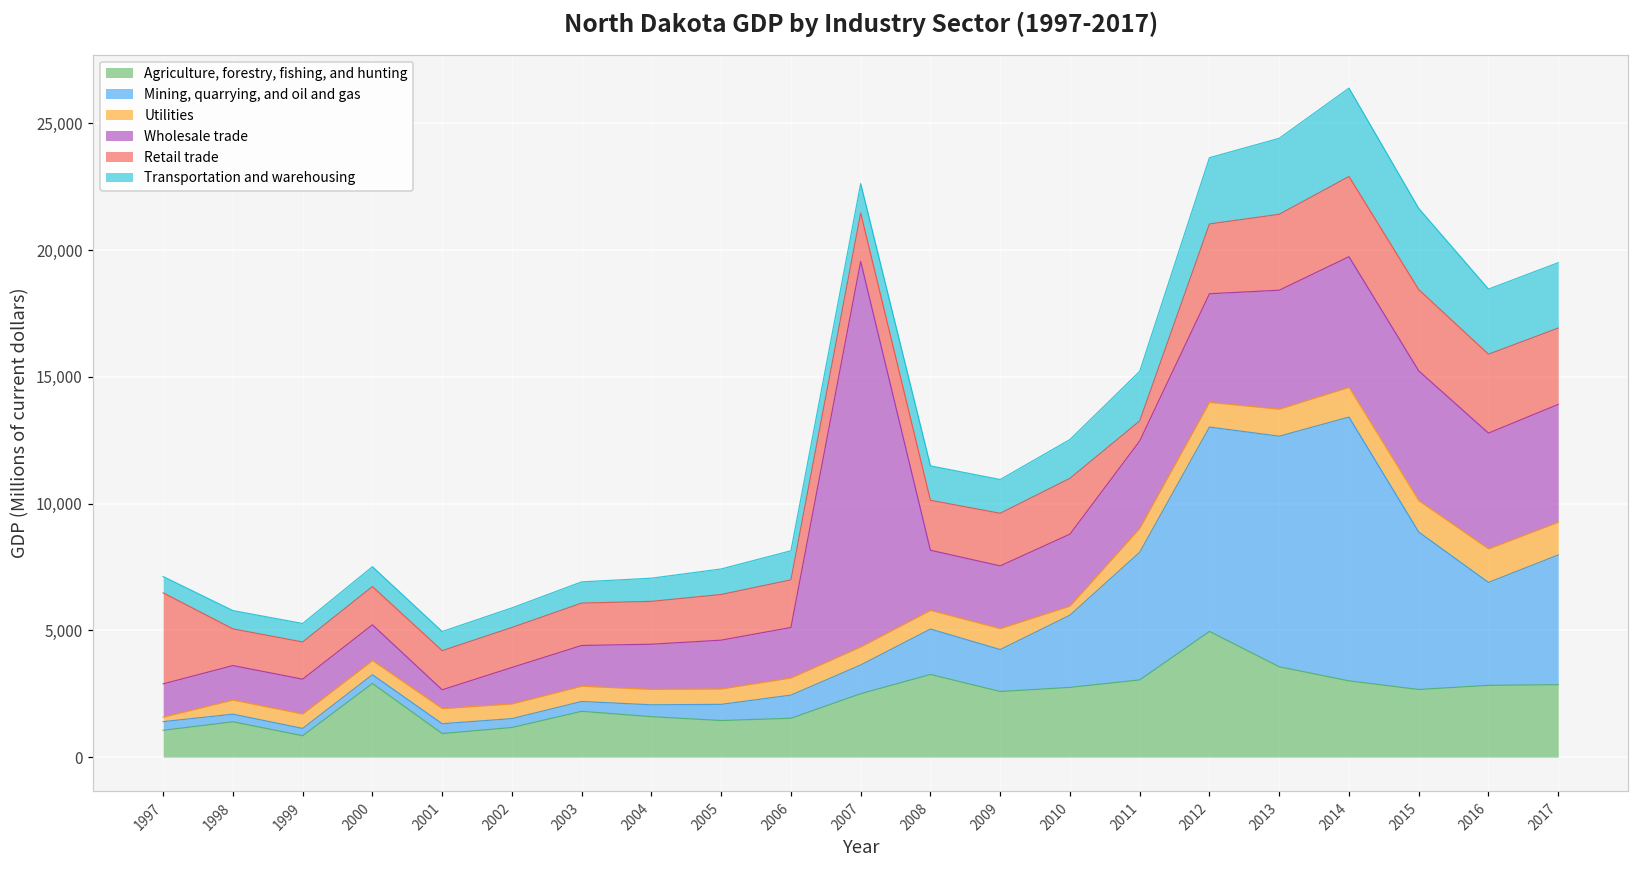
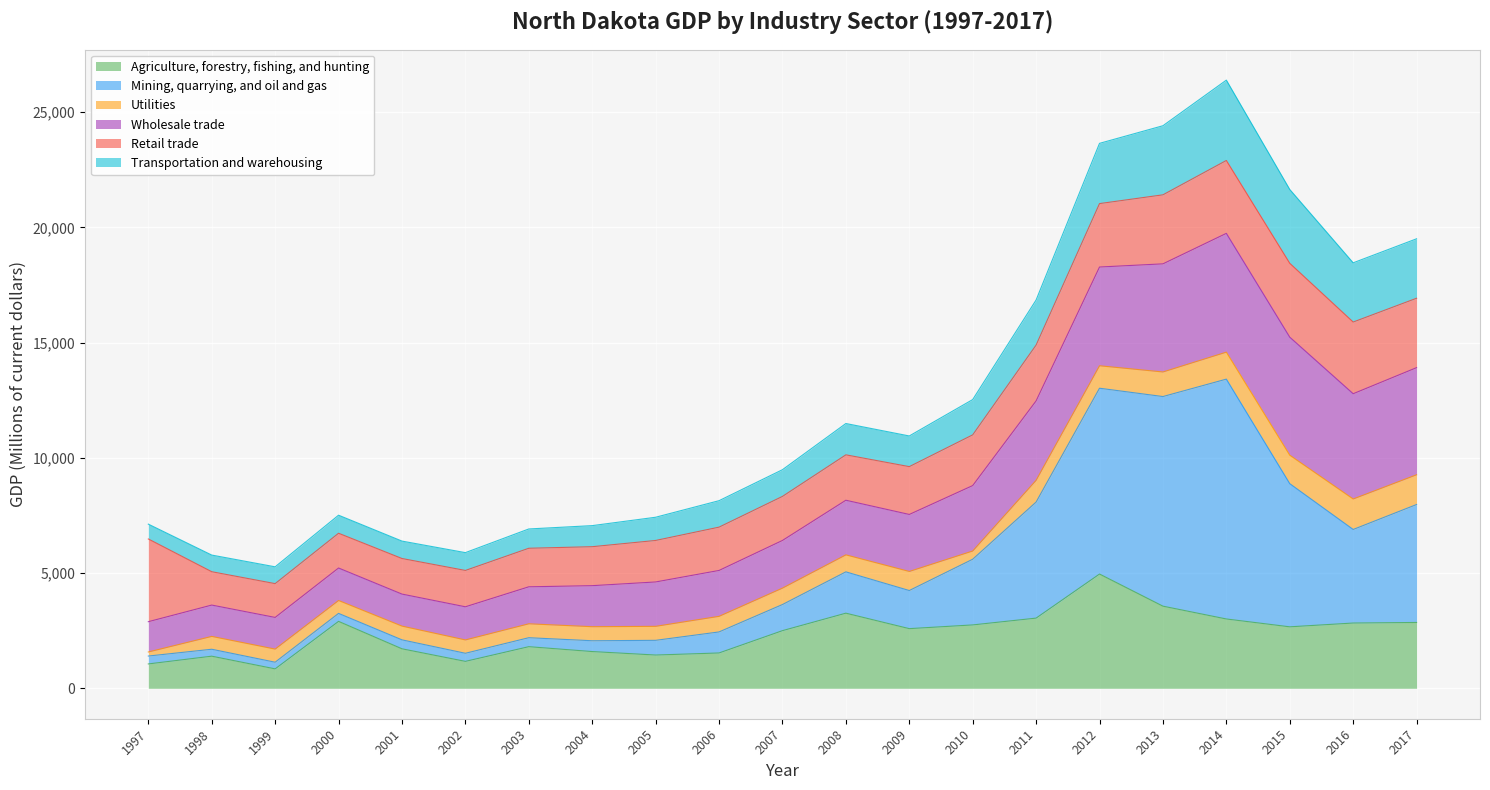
Agriculture, forestry, fishing, and hunting, 2001: 900 -> 1,700
Wholesale trade, 2001: 700 -> 1,400
Wholesale trade, 2007: 15,200 -> 2,100
Retail trade, 2011: 800 -> 2,400
